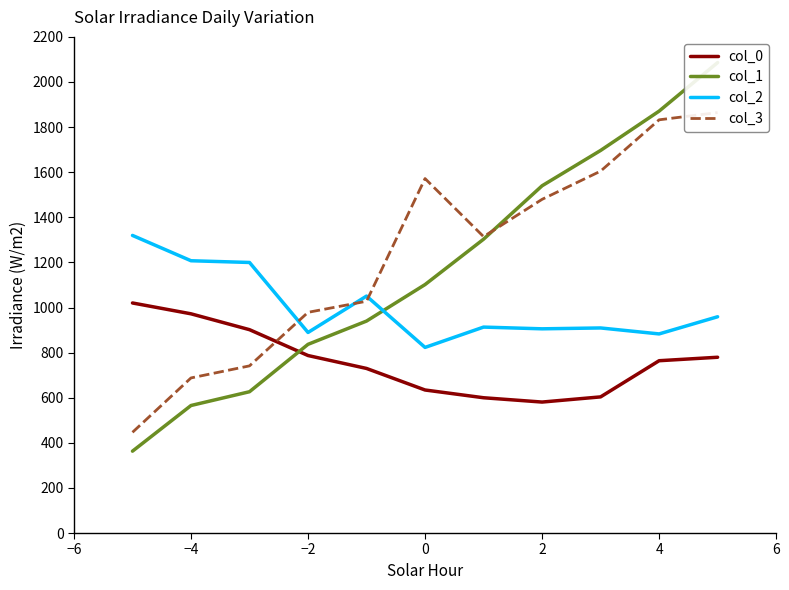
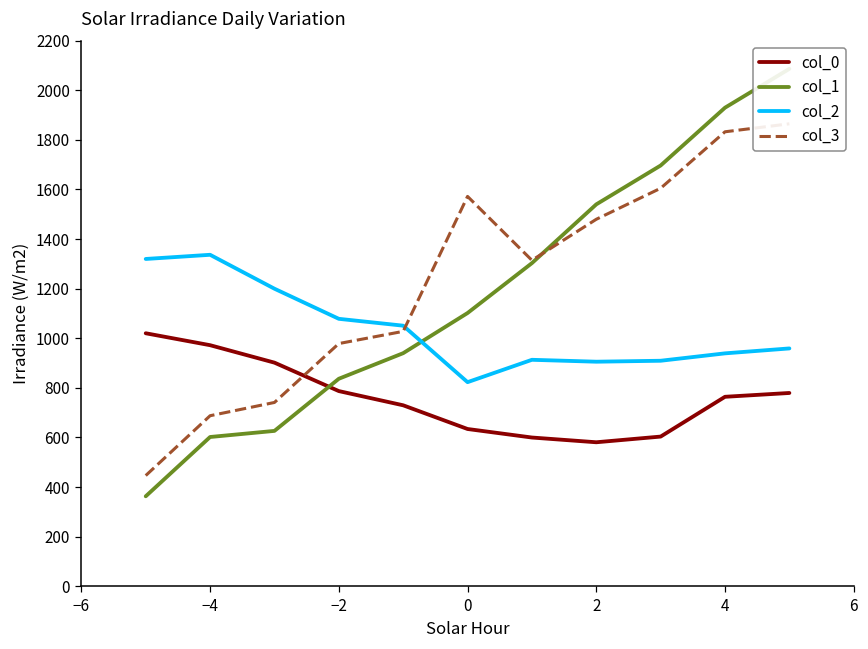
col_1, −4: 570 -> 600
col_2, −4: 1210 -> 1340
col_2, −2: 890 -> 1080
col_1, 4: 1870 -> 1930
col_2, 4: 880 -> 940
